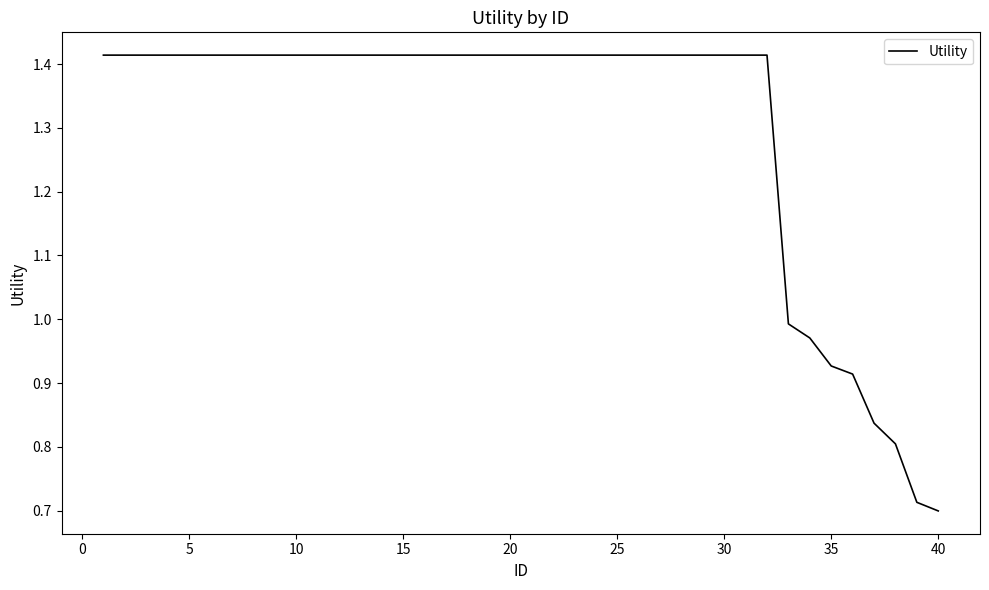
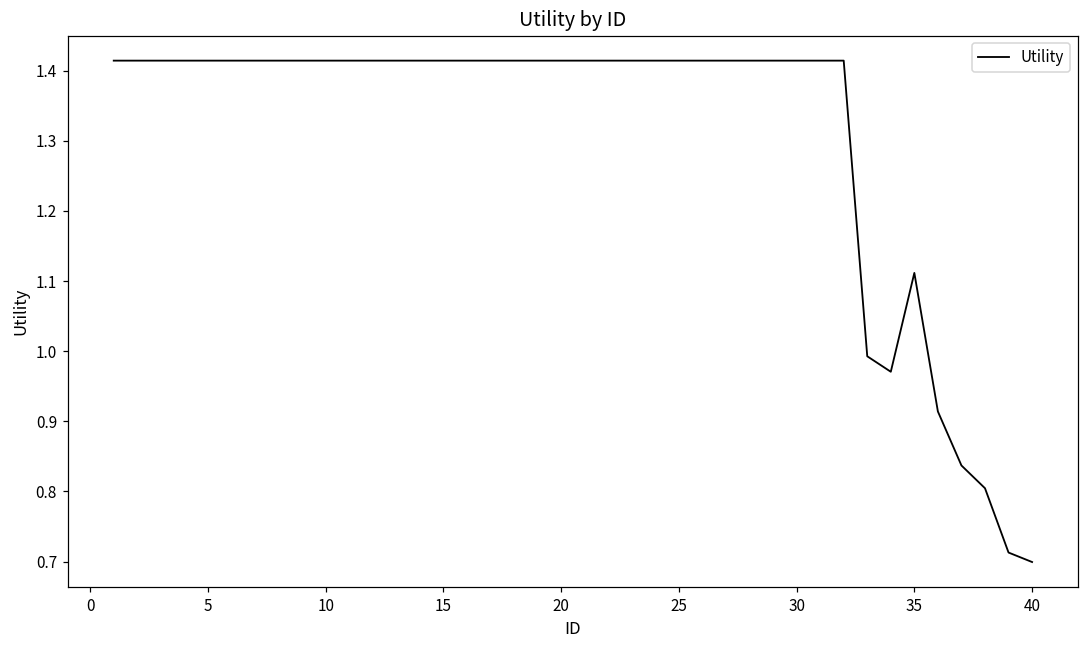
35: 0.93 -> 1.11
